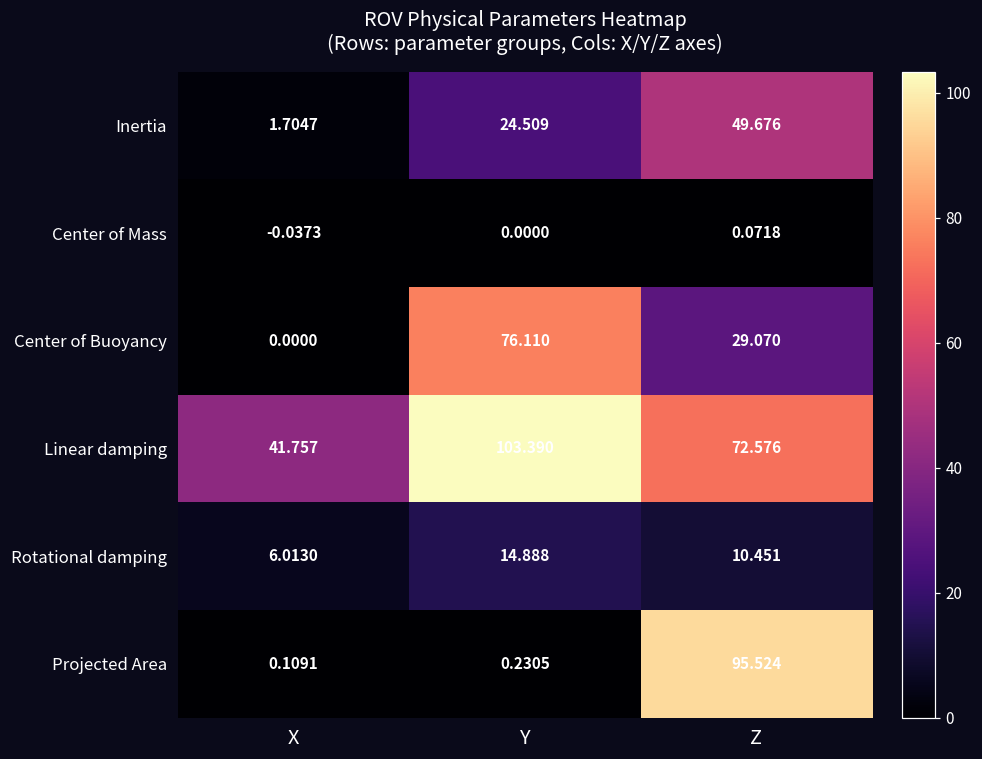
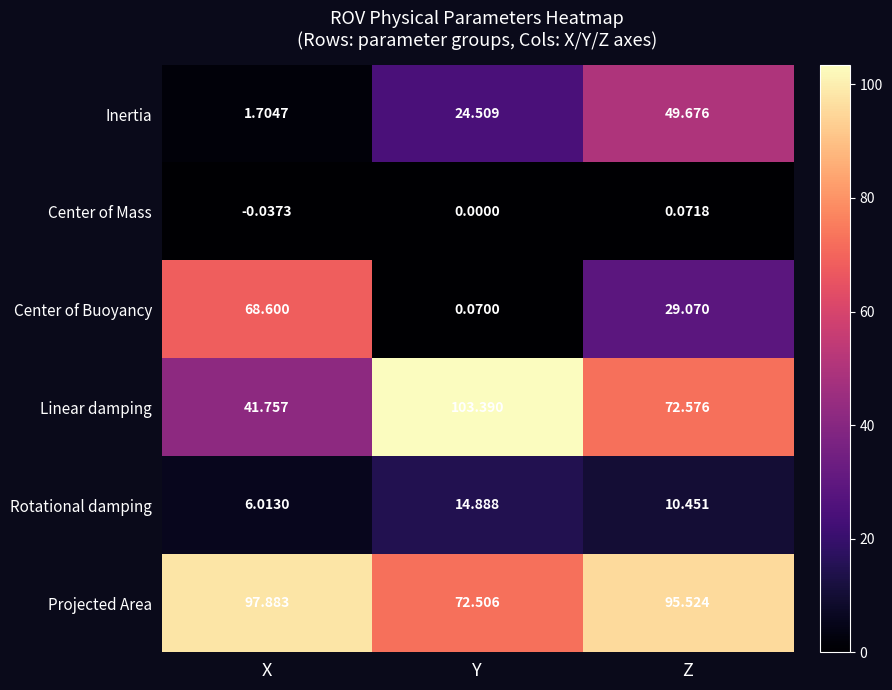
Center of Buoyancy, X: 0.0000 -> 68.600
Center of Buoyancy, Y: 76.110 -> 0.0700
Projected Area, X: 0.1091 -> 97.883
Projected Area, Y: 0.2305 -> 72.506
